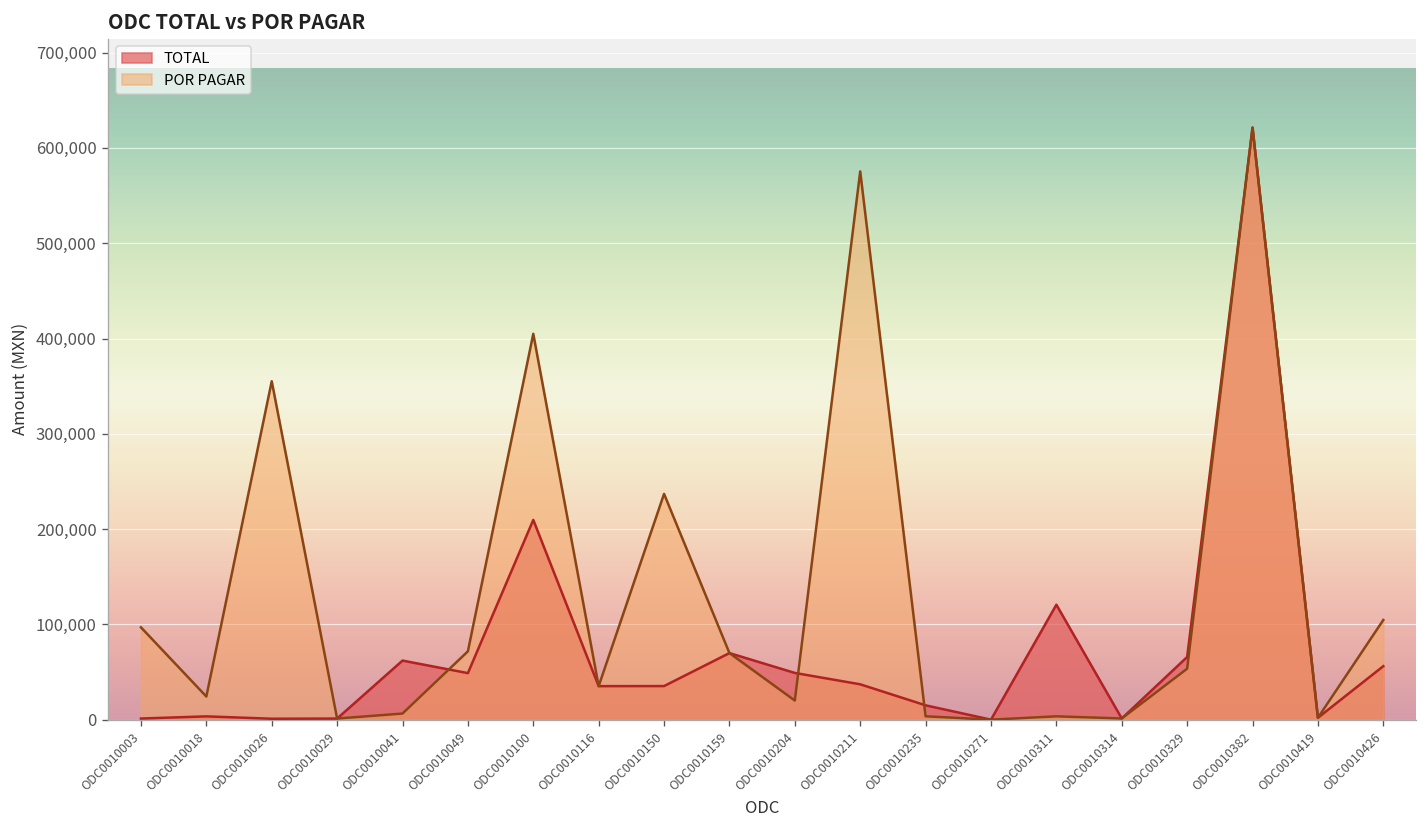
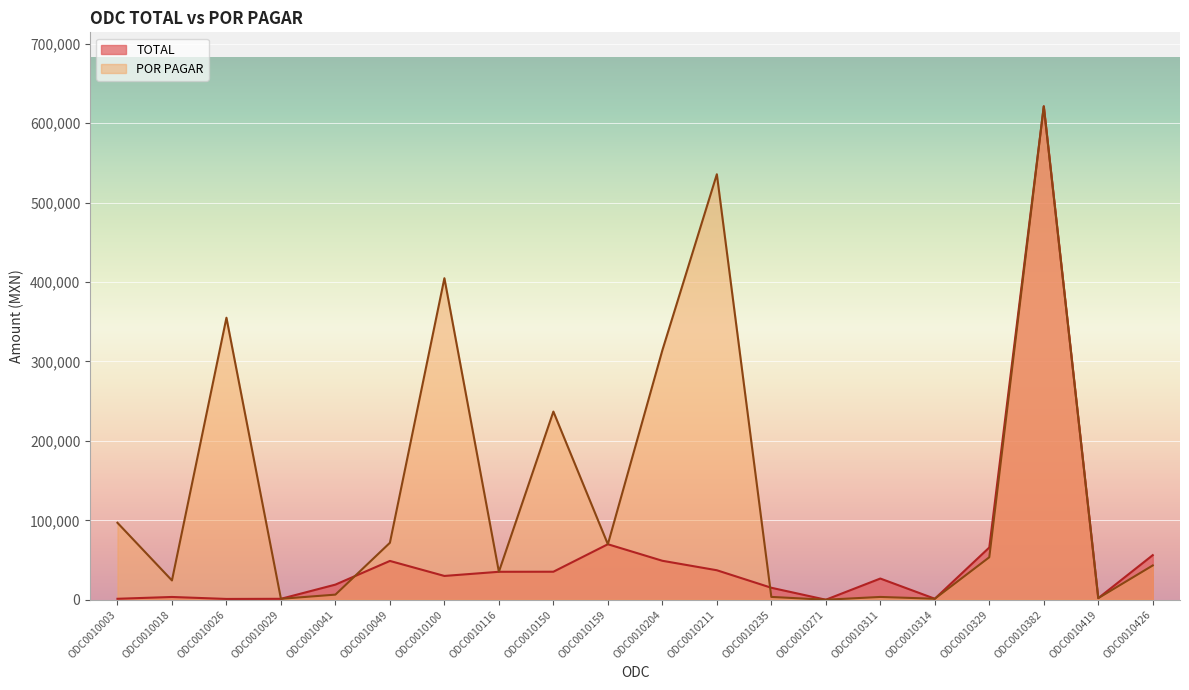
TOTAL, ODC0010041: 60,000 -> 20,000
TOTAL, ODC0010100: 210,000 -> 30,000
POR PAGAR, ODC0010204: 20,000 -> 310,000
POR PAGAR, ODC0010211: 580,000 -> 540,000
TOTAL, ODC0010311: 120,000 -> 30,000
POR PAGAR, ODC0010426: 100,000 -> 40,000
